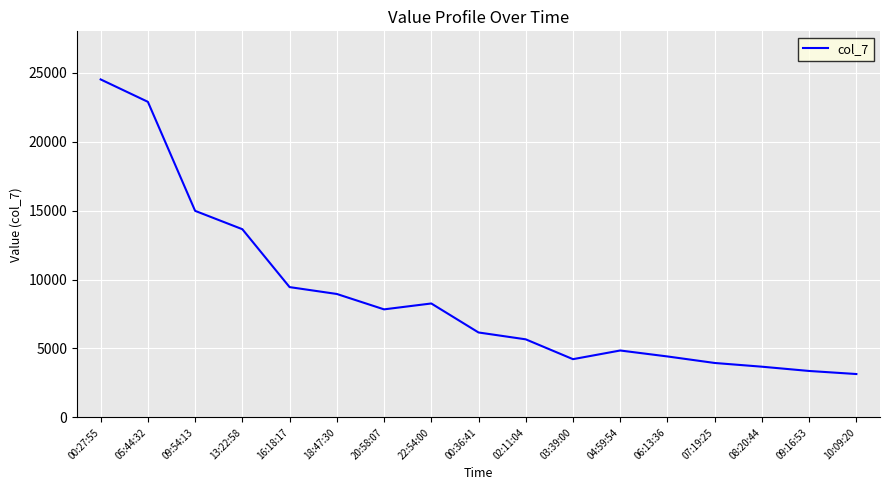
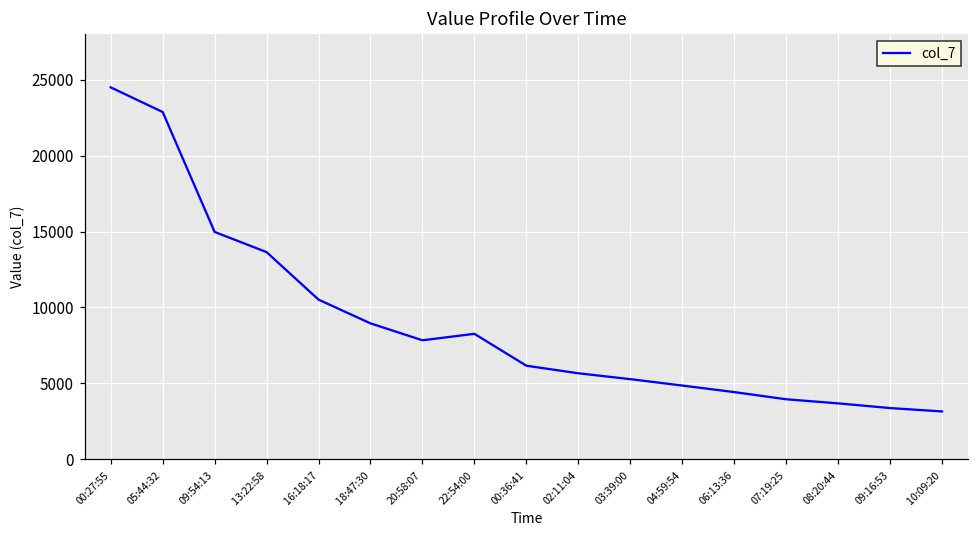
16:18:17: 9500 -> 10500
03:39:00: 4200 -> 5300
